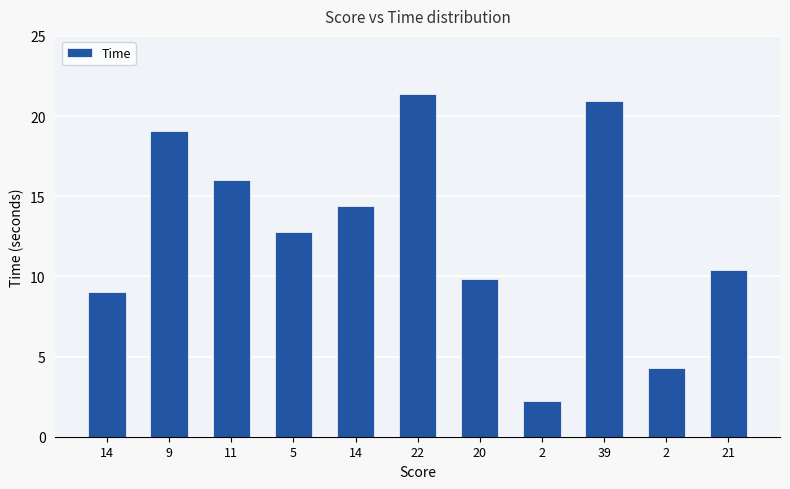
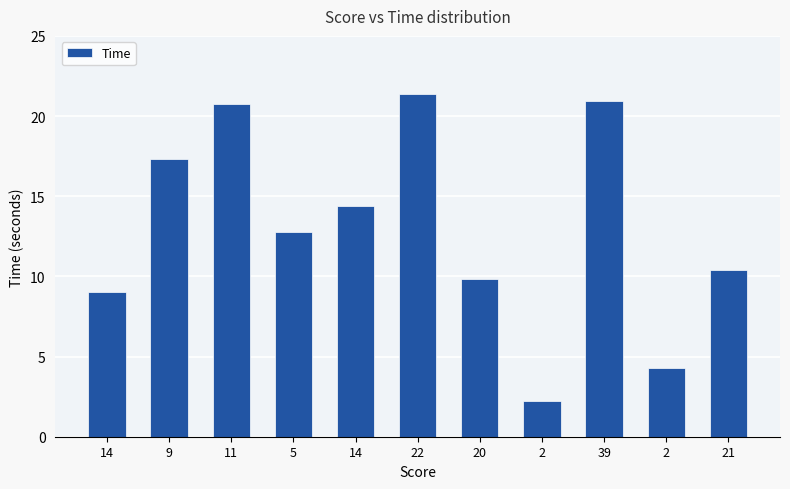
9: 19.1 -> 17.3
11: 16.0 -> 20.7
